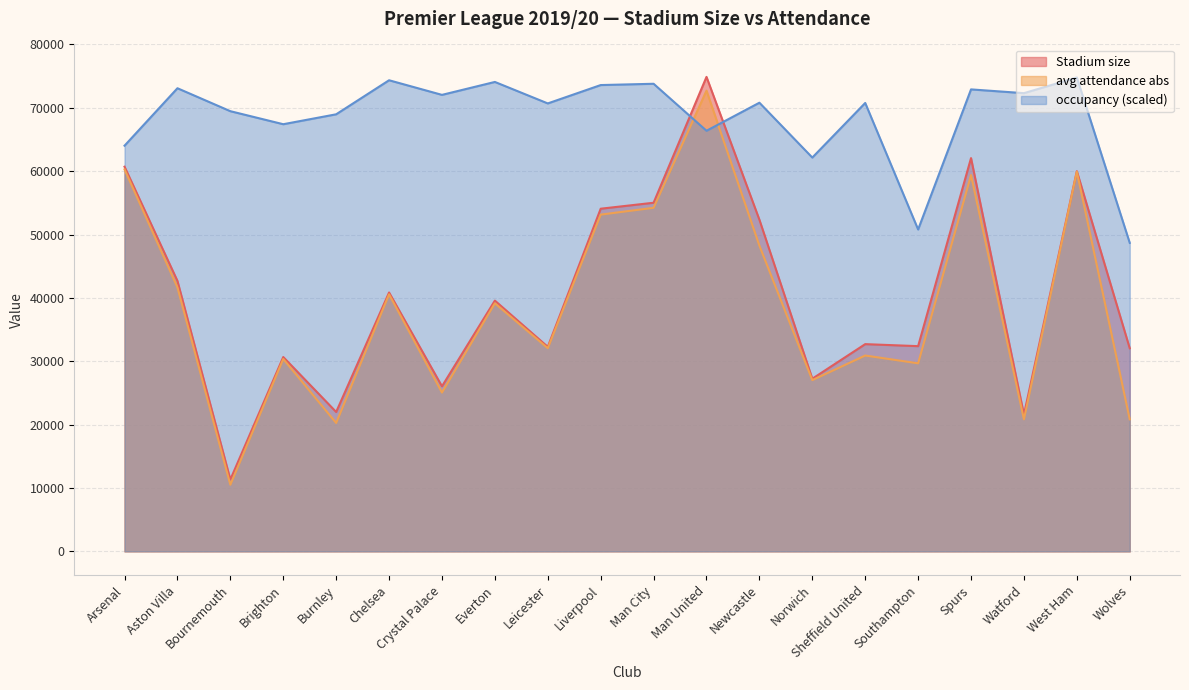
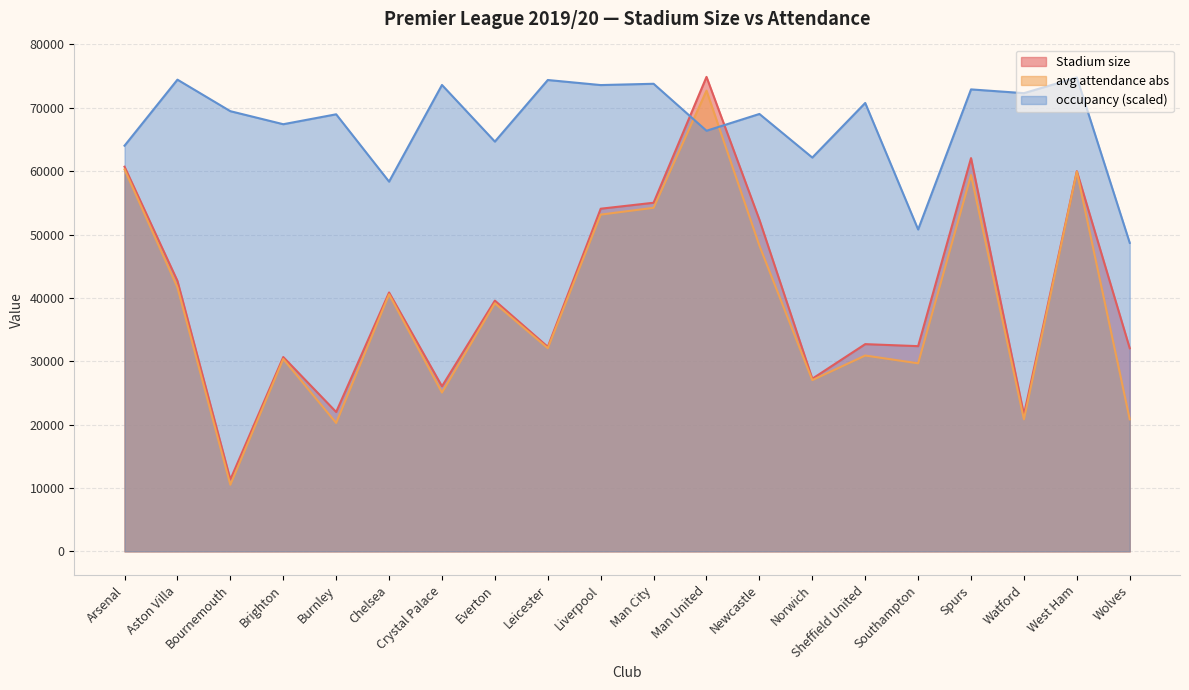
occupancy (scaled), Aston Villa: 73000 -> 74000
occupancy (scaled), Chelsea: 74000 -> 58000
occupancy (scaled), Crystal Palace: 72000 -> 74000
occupancy (scaled), Everton: 74000 -> 65000
occupancy (scaled), Leicester: 71000 -> 74000
occupancy (scaled), Newcastle: 71000 -> 69000
